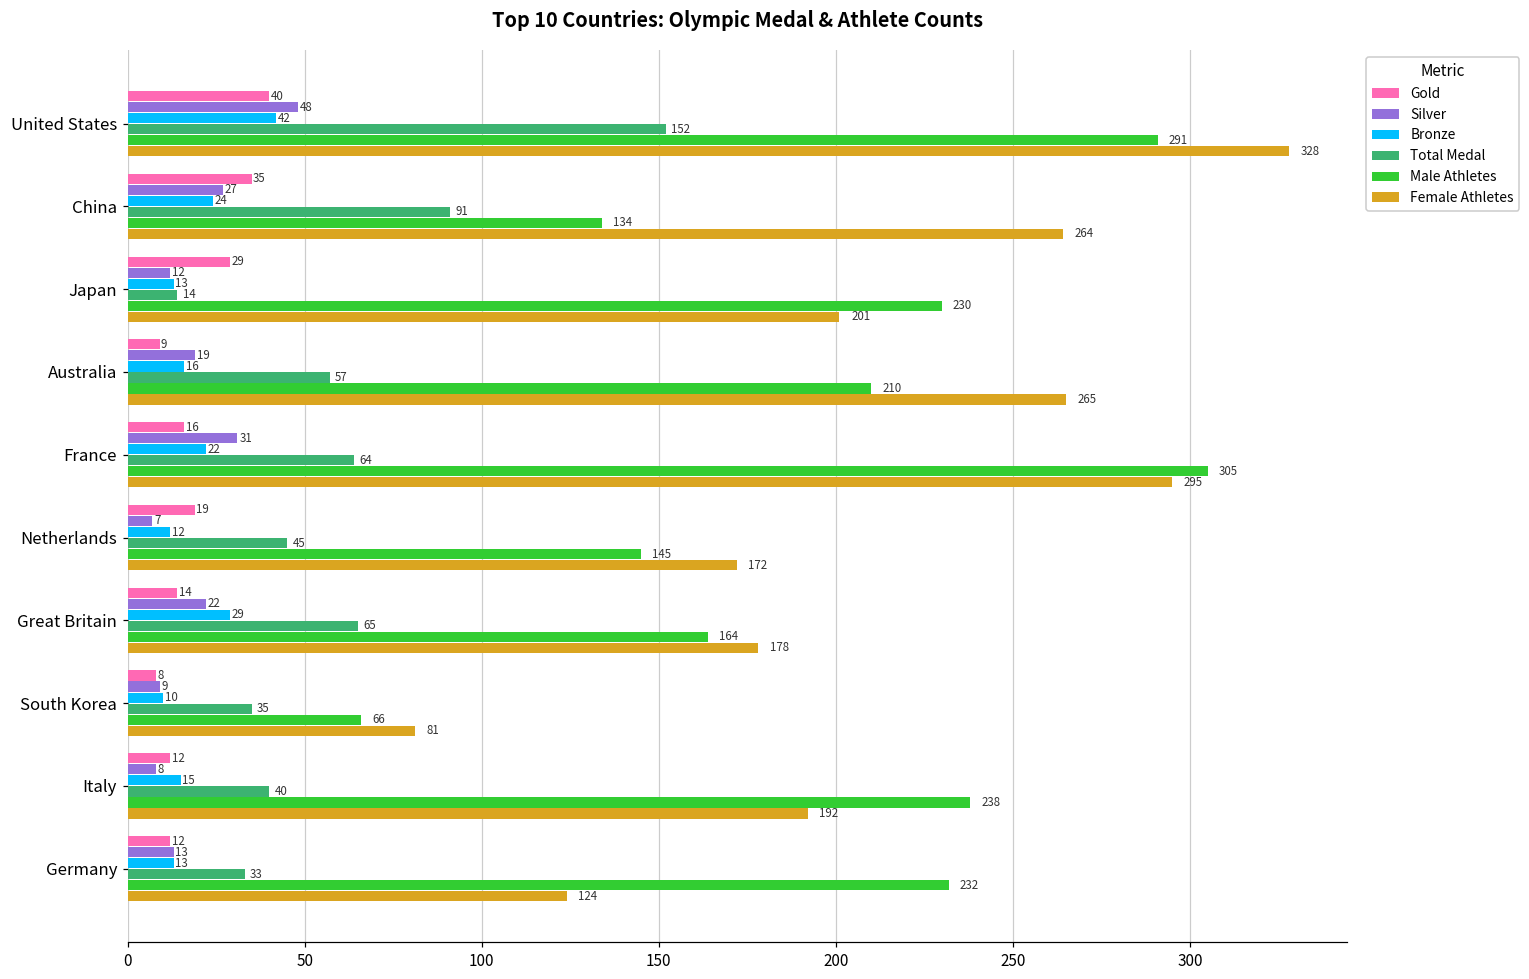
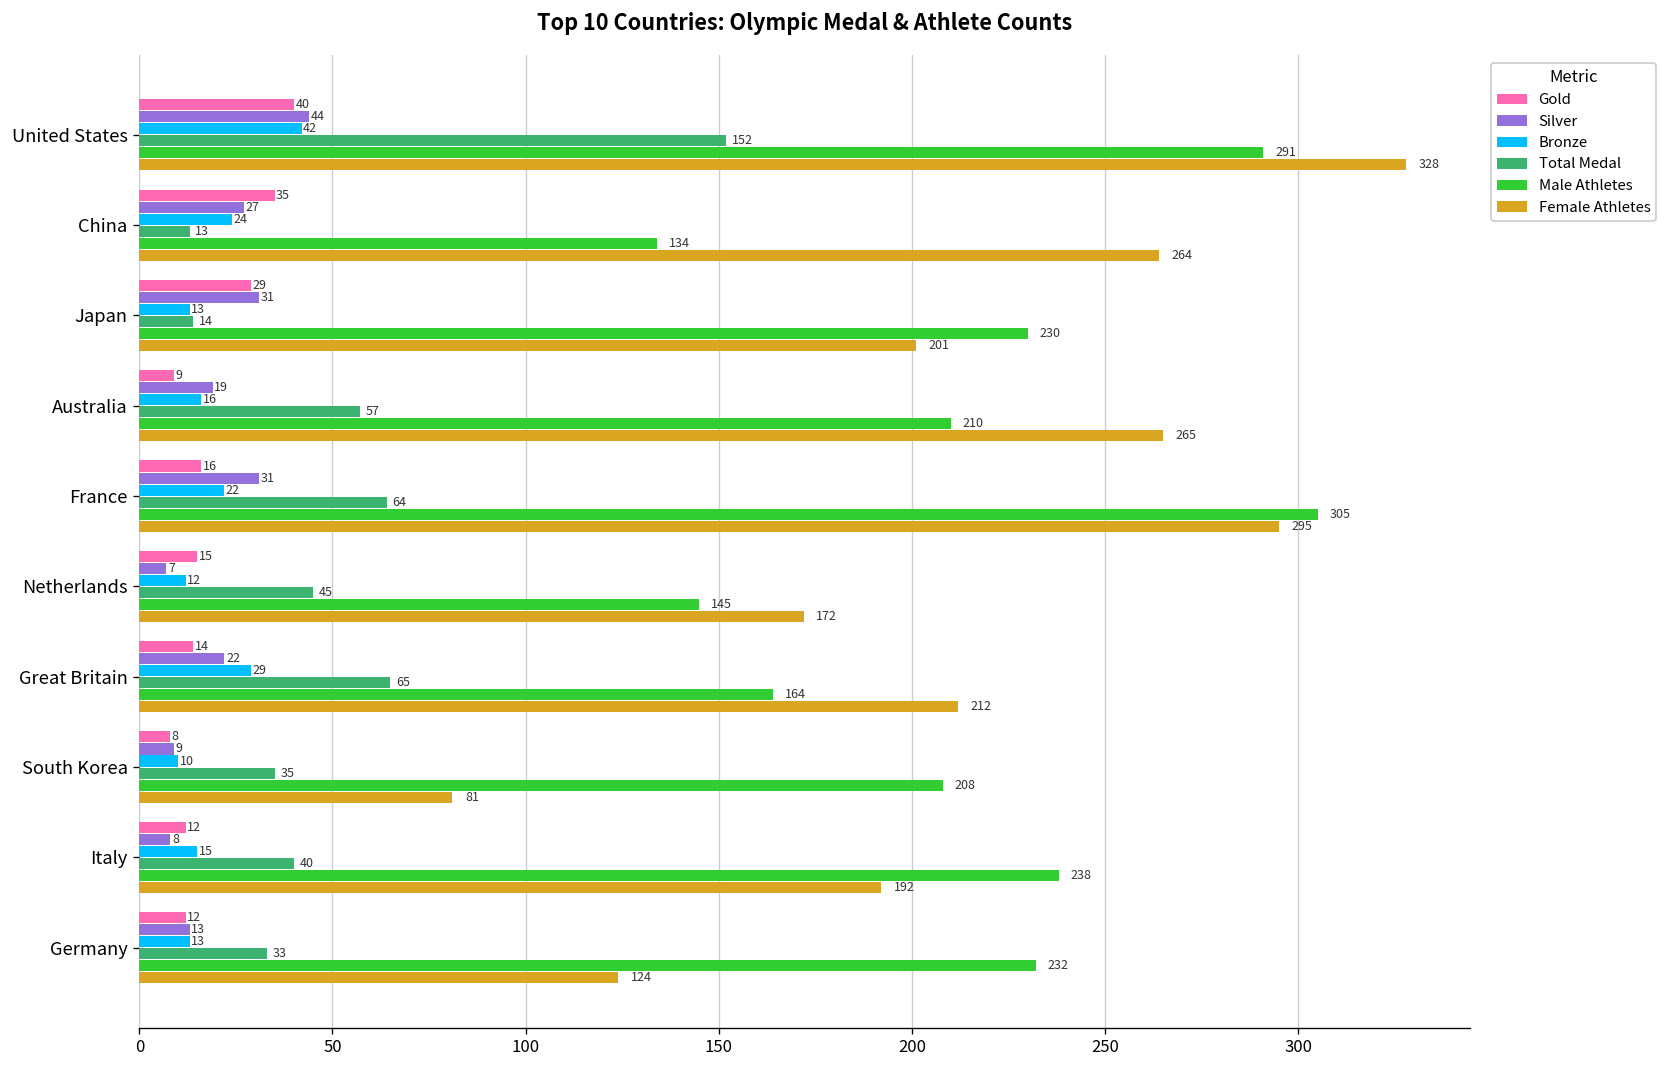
Silver, United States: 48 -> 44
Total Medal, China: 91 -> 13
Silver, Japan: 12 -> 31
Gold, Netherlands: 19 -> 15
Female Athletes, Great Britain: 178 -> 212
Male Athletes, South Korea: 66 -> 208
